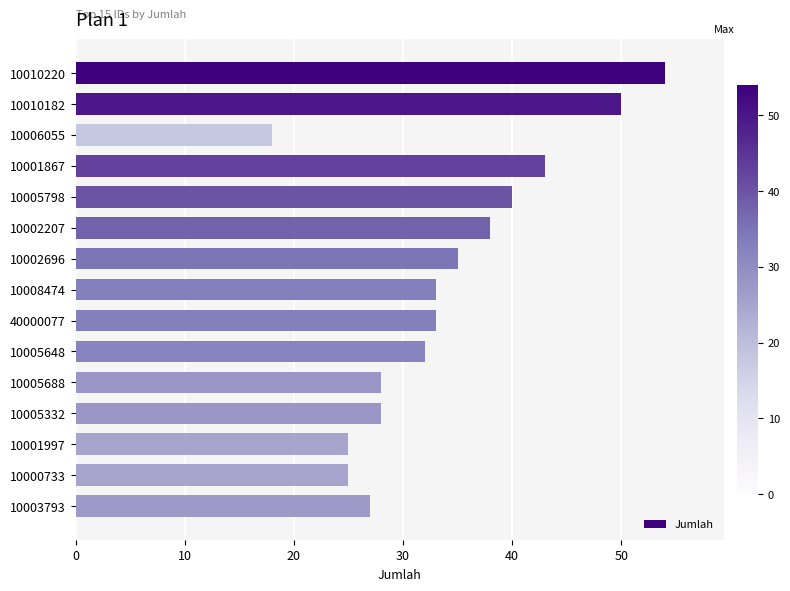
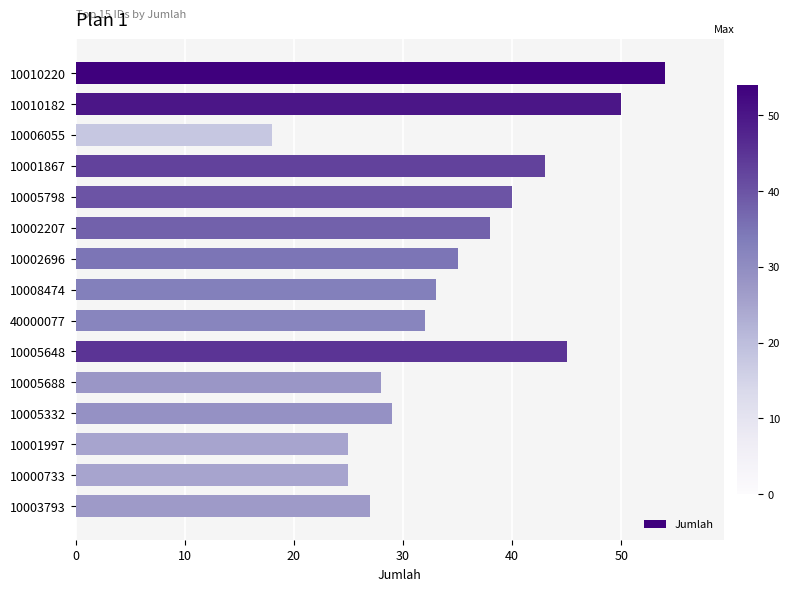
40000077: 33 -> 32
10005648: 32 -> 45
10005332: 28 -> 29
